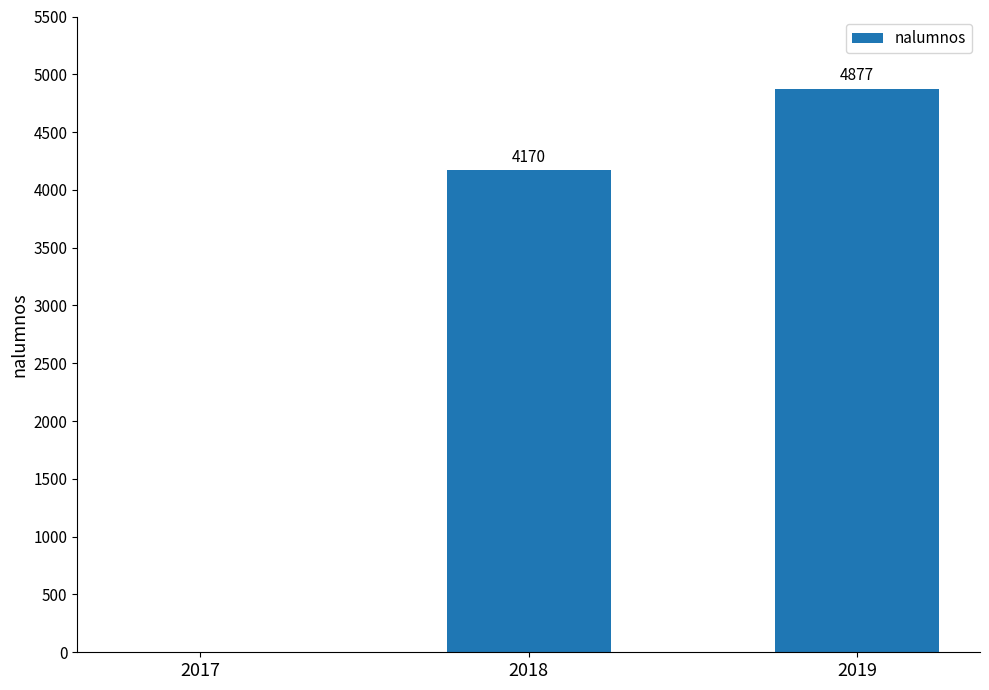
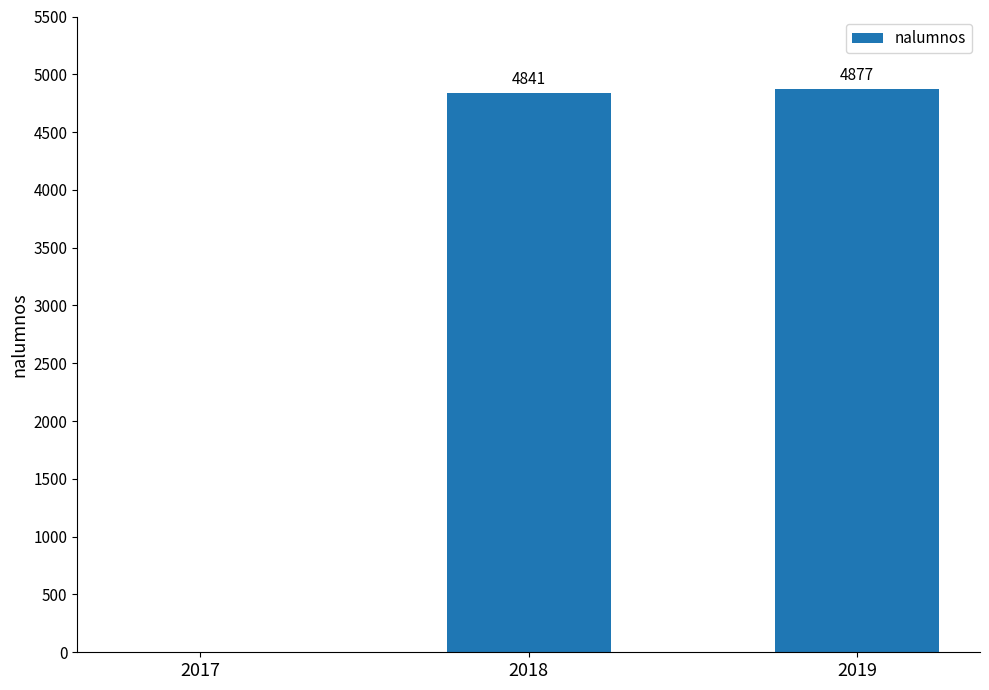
2018: 4170 -> 4841
